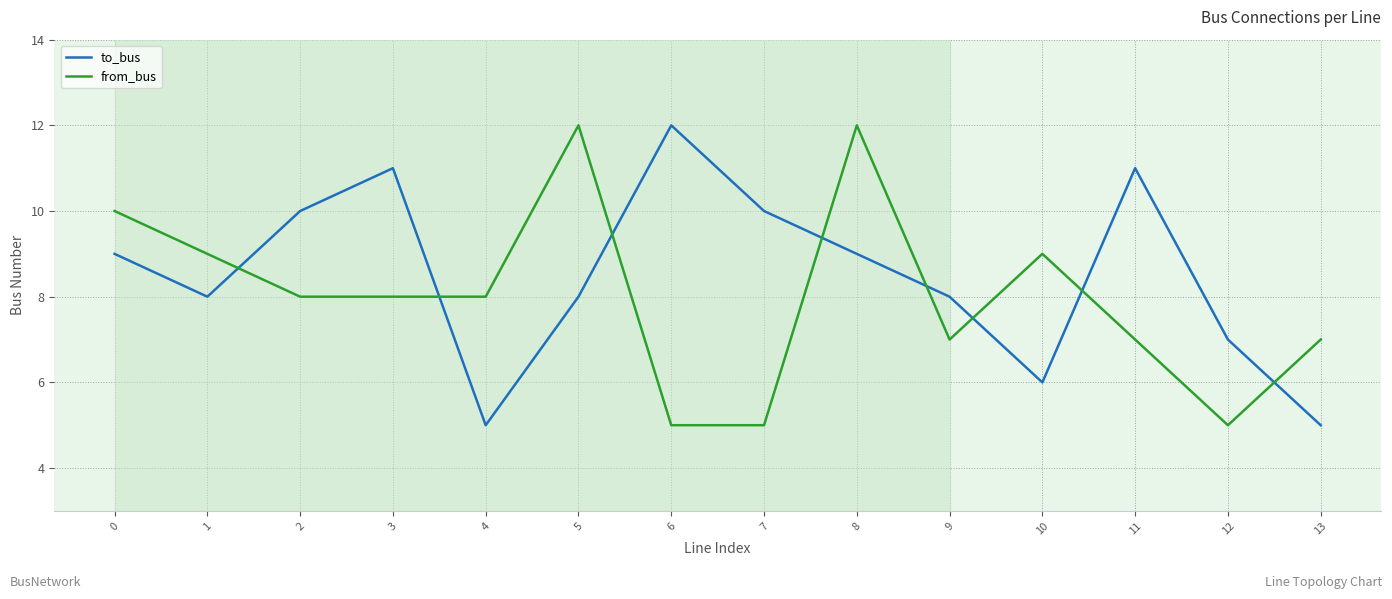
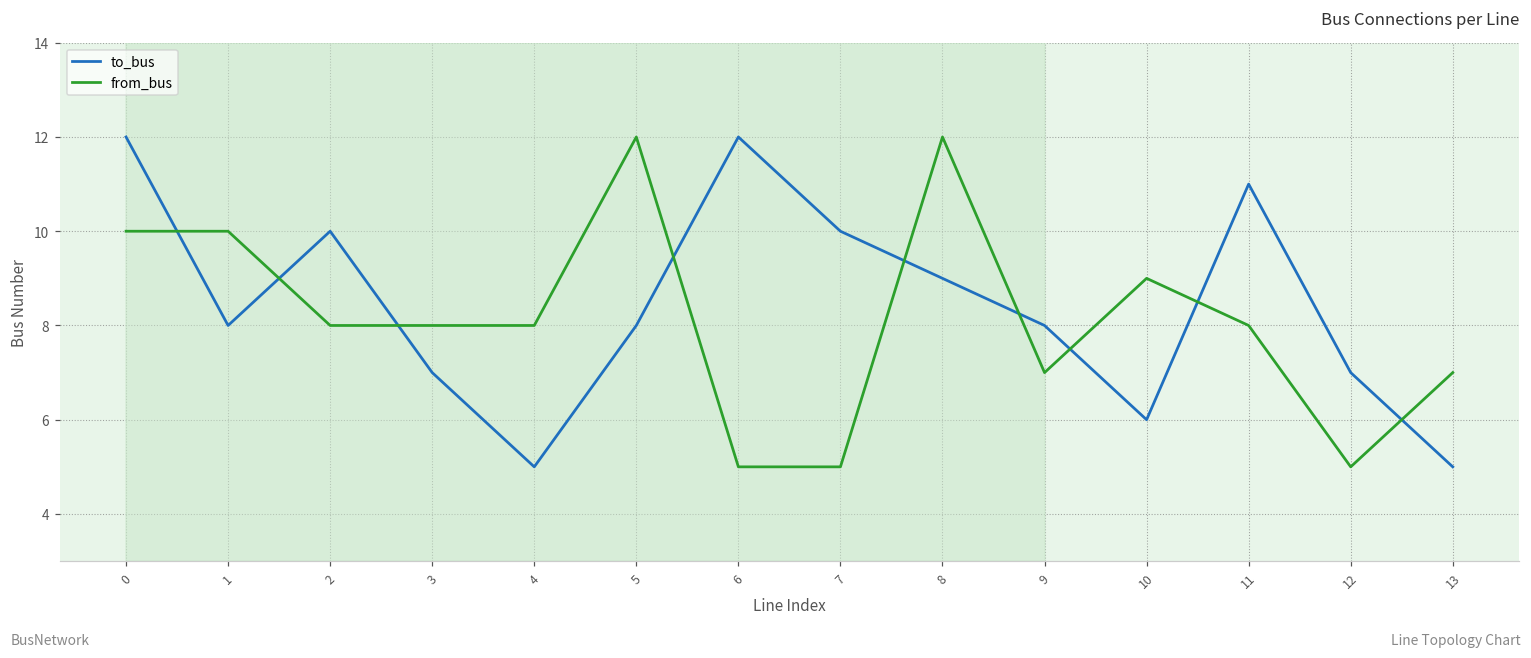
to_bus, 0: 9 -> 12
from_bus, 1: 9 -> 10
to_bus, 3: 11 -> 7
from_bus, 11: 7 -> 8
